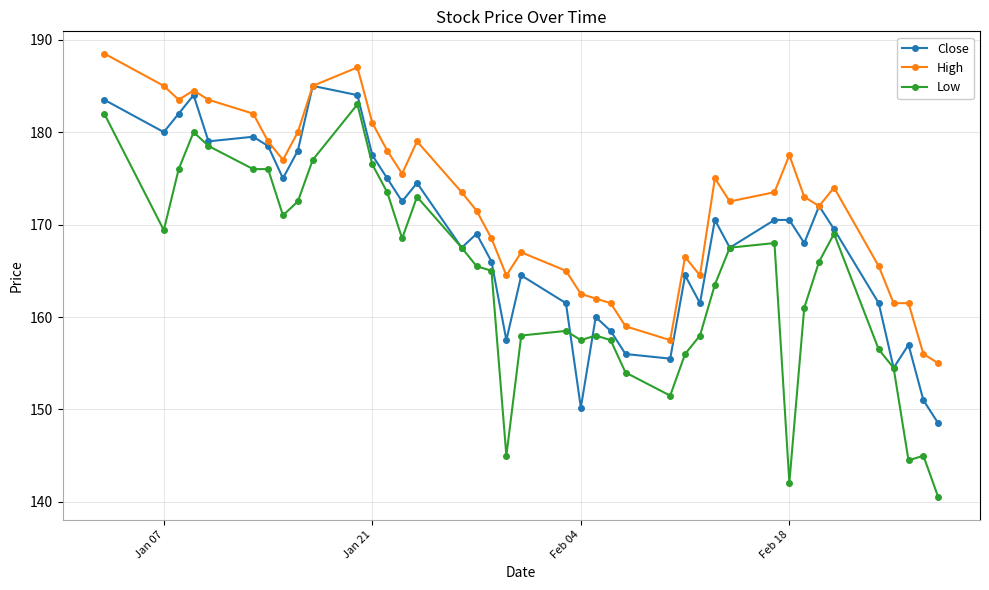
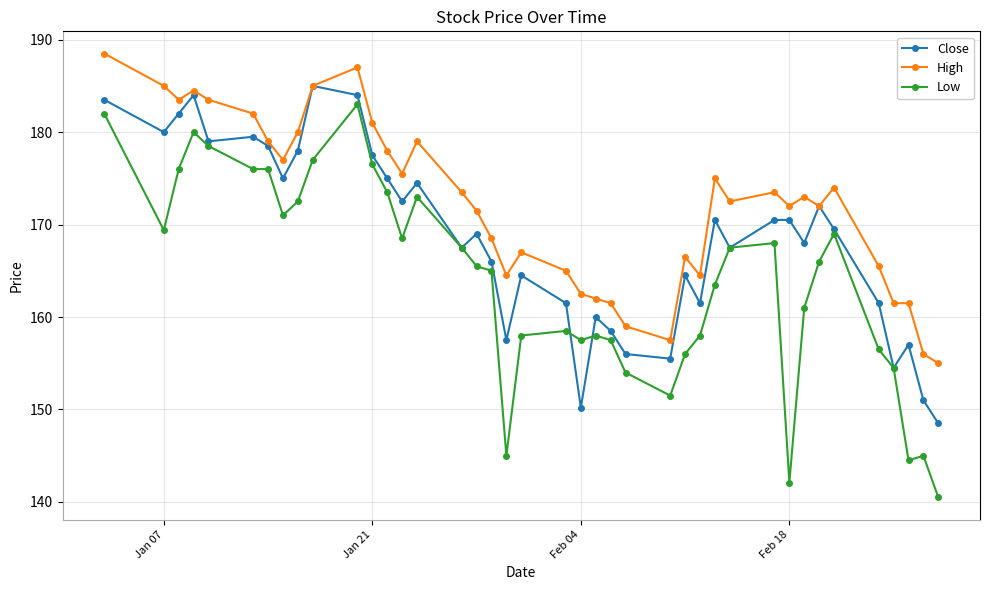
High, Feb 18: 178 -> 172
